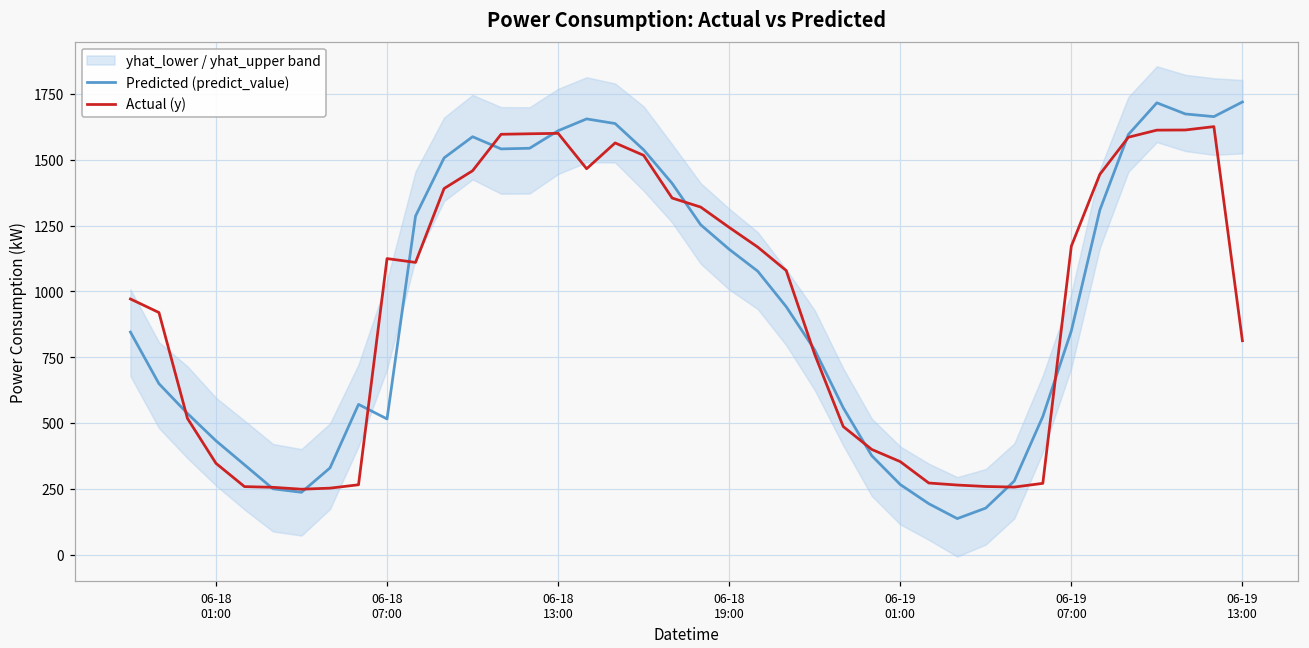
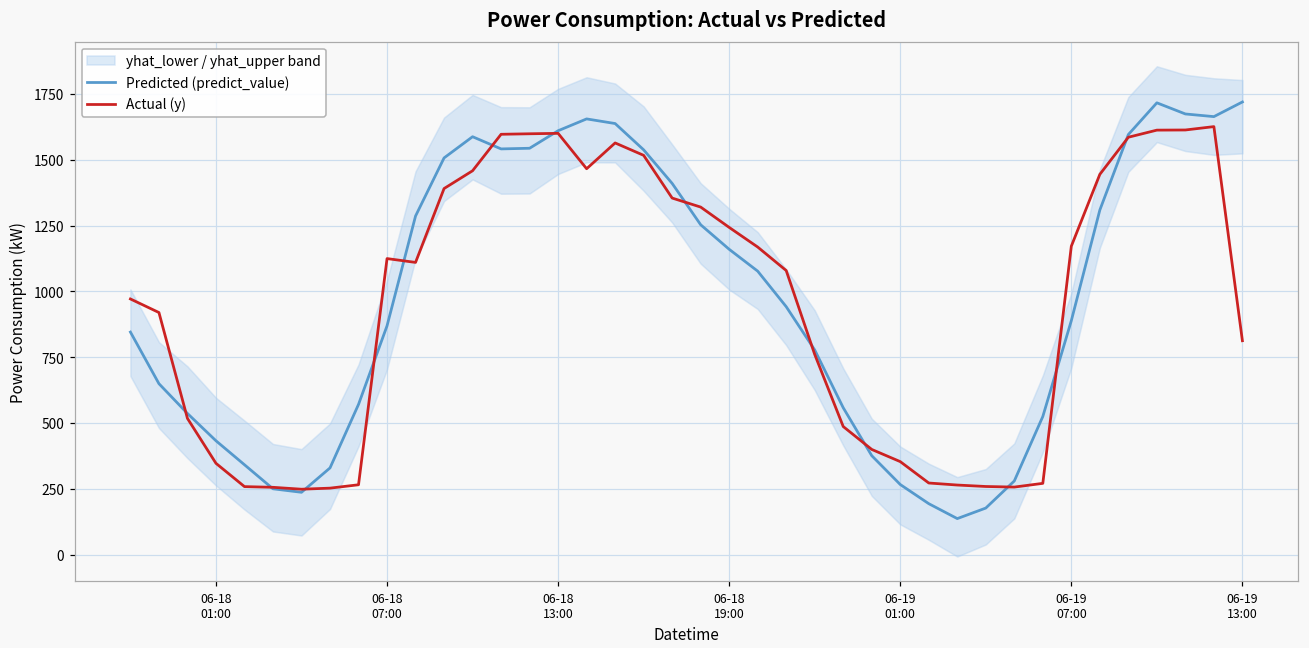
Predicted (predict_value), 06-18 07:00: 520 -> 870
Predicted (predict_value), 06-19 07:00: 850 -> 890
